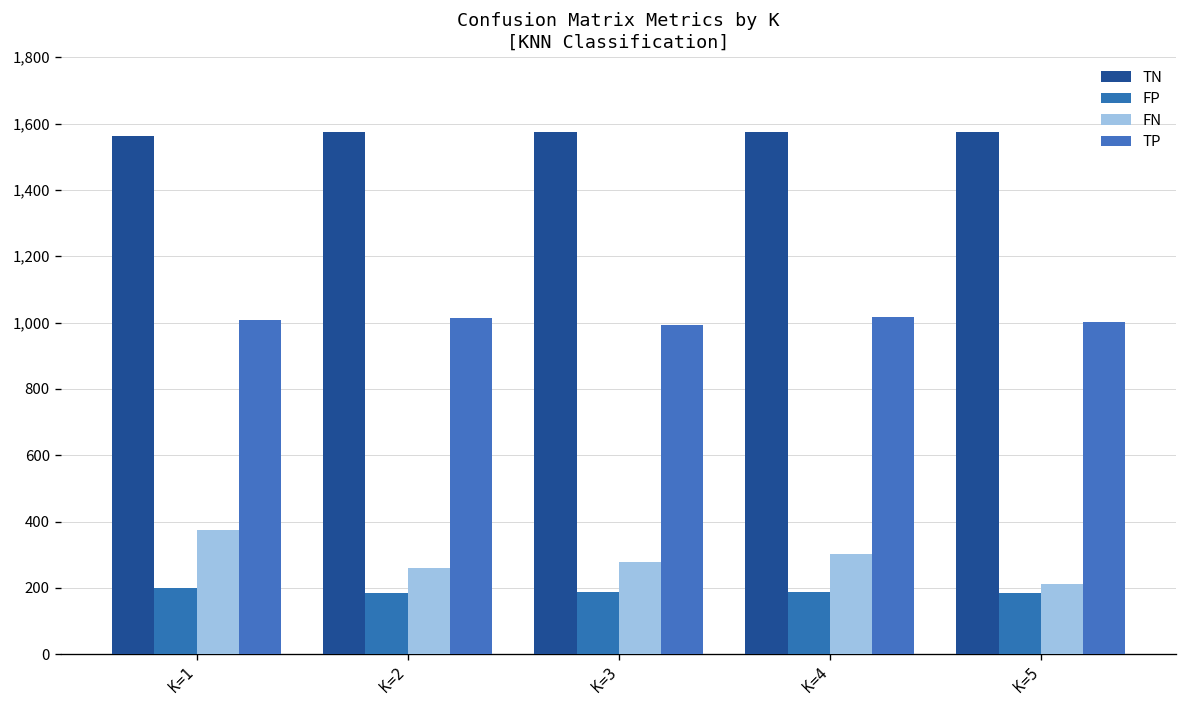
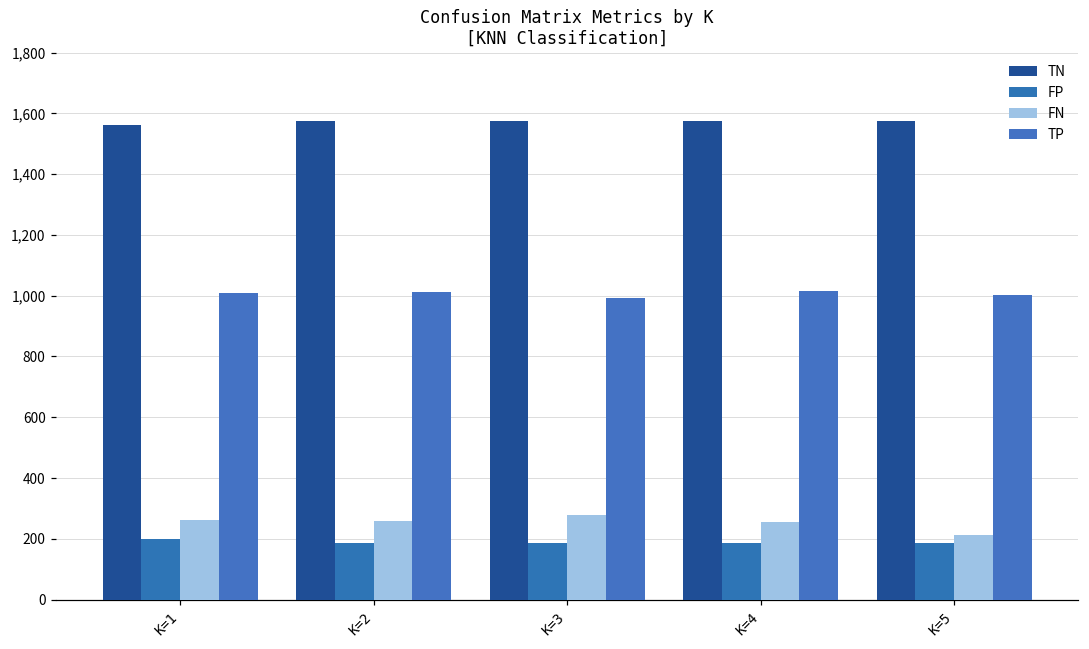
FN, K=1: 380 -> 260
FN, K=4: 300 -> 260
